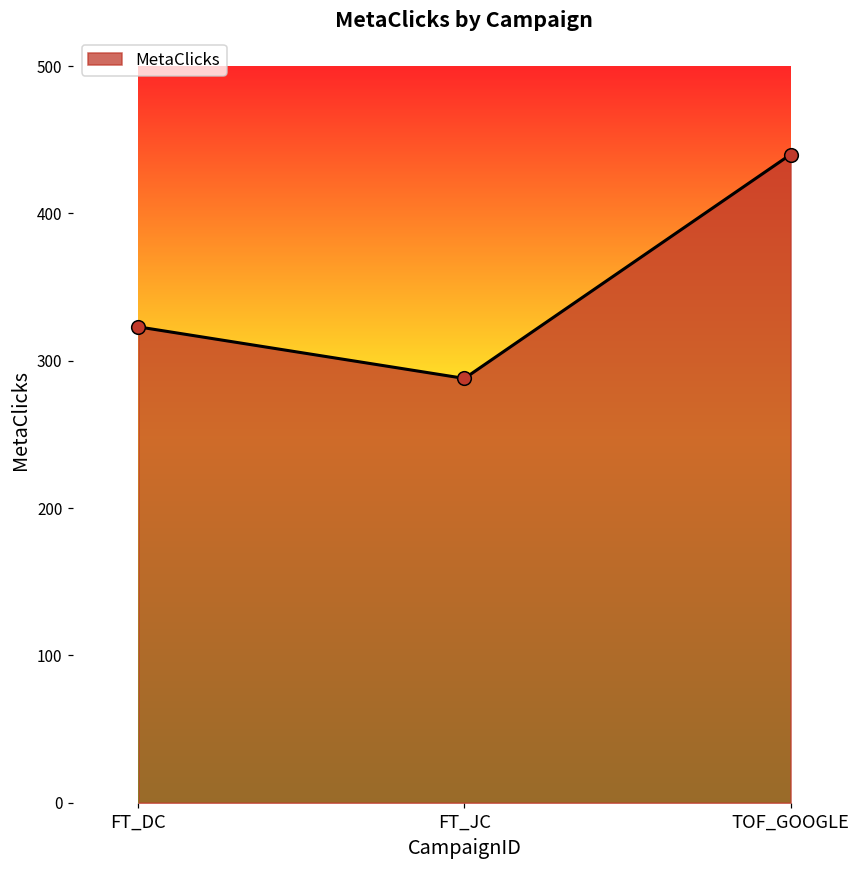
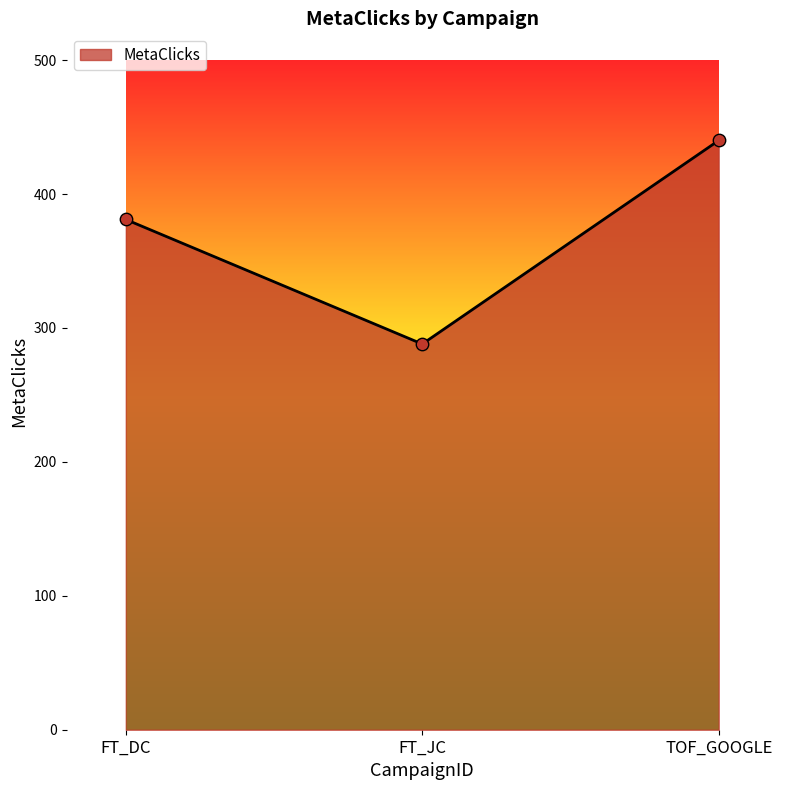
FT_DC: 323 -> 381
